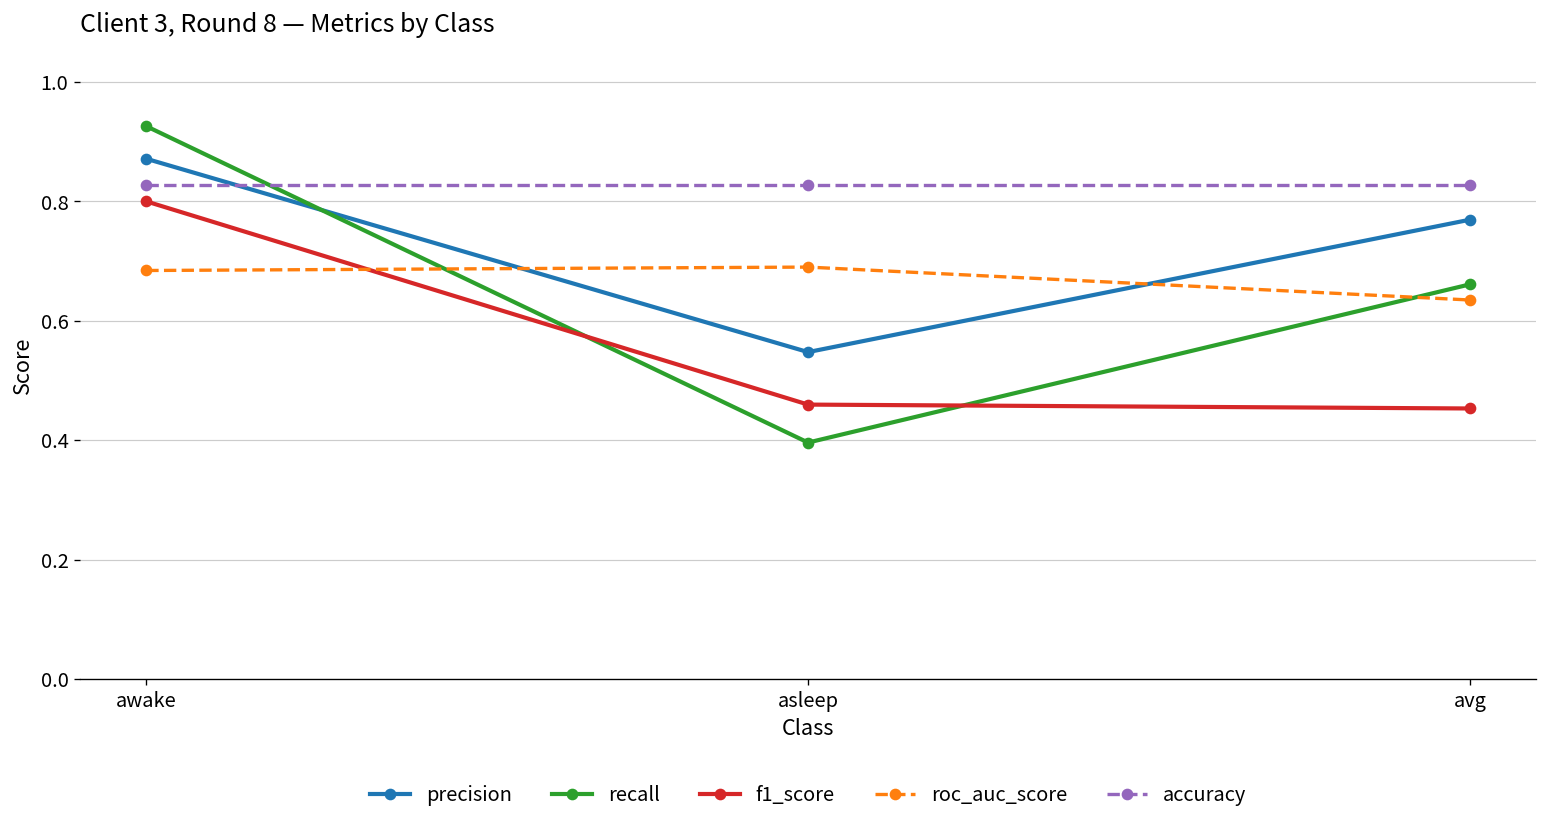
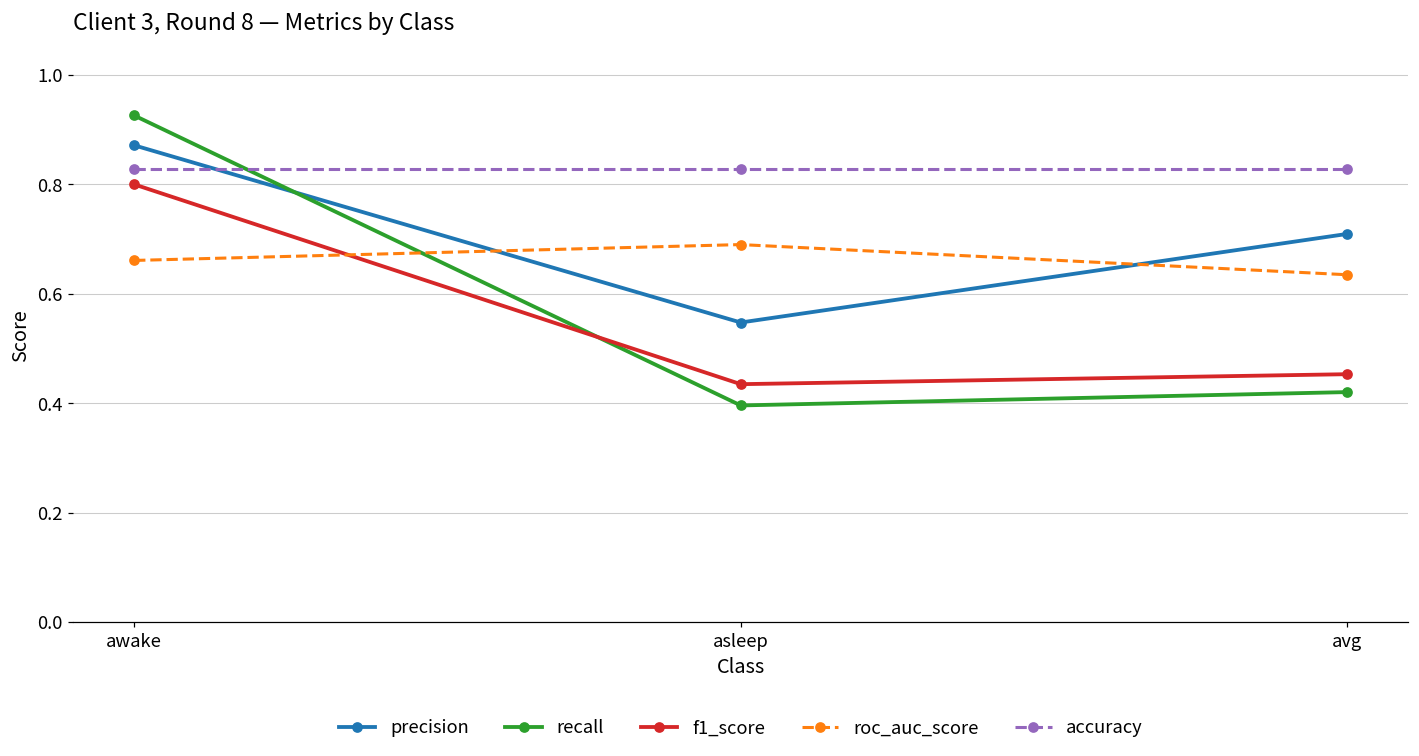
roc_auc_score, awake: 0.68 -> 0.66
f1_score, asleep: 0.46 -> 0.43
precision, avg: 0.77 -> 0.71
recall, avg: 0.66 -> 0.42
